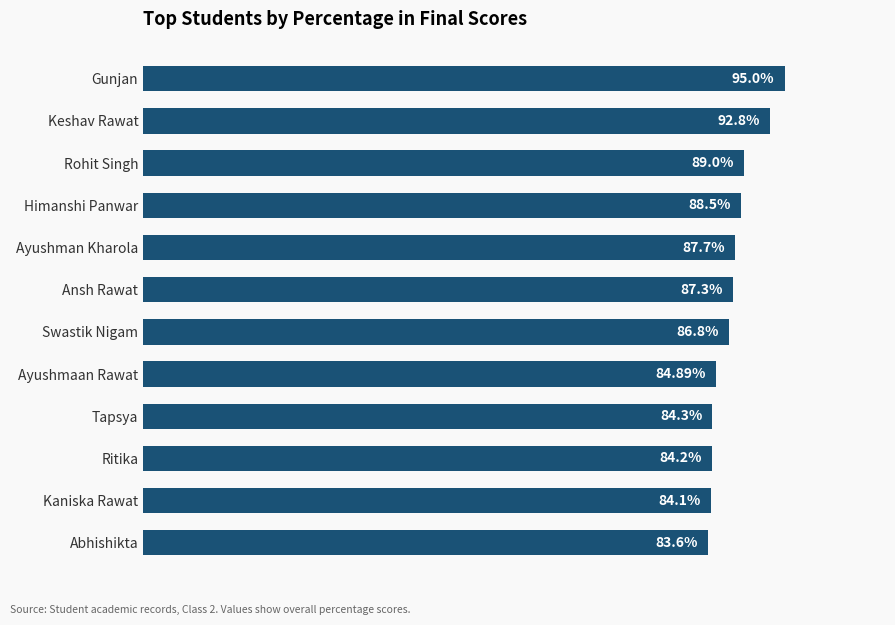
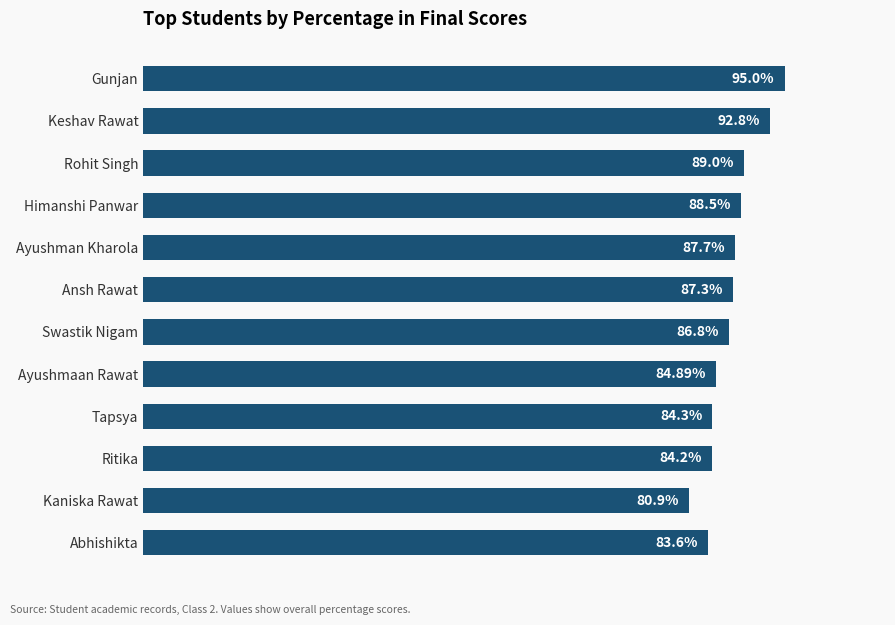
Kaniska Rawat: 84.1% -> 80.9%
